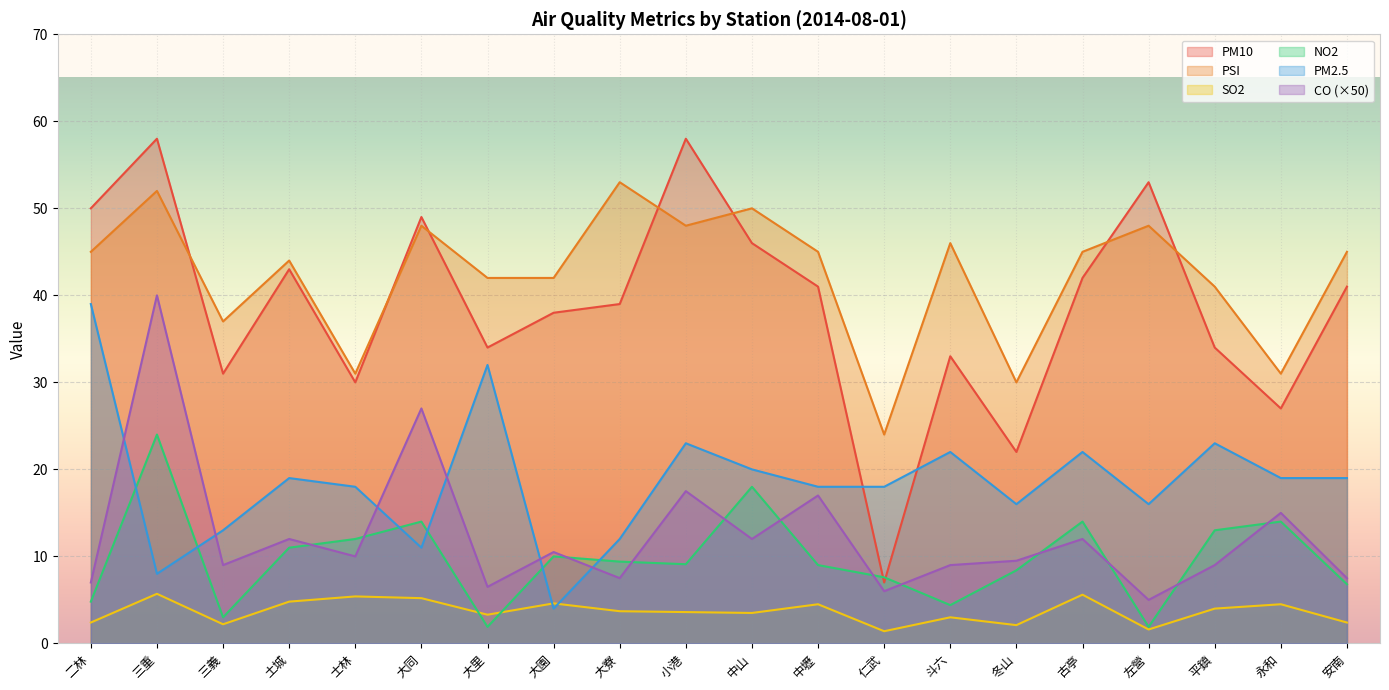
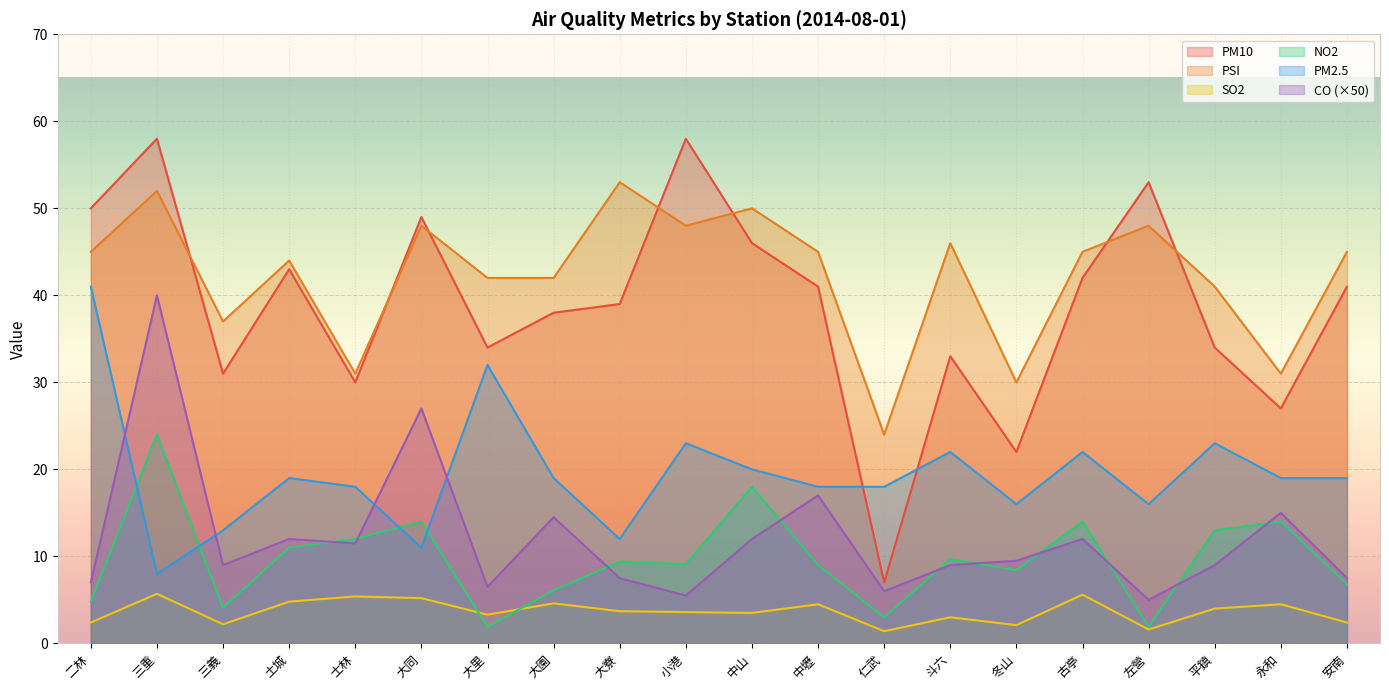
PM2.5, 二林: 39 -> 41
NO2, 三義: 3 -> 4
CO (×50), 士林: 10 -> 12
NO2, 大園: 10 -> 6
PM2.5, 大園: 4 -> 19
CO (×50), 大園: 11 -> 14
CO (×50), 小港: 18 -> 6
NO2, 仁武: 8 -> 3
NO2, 斗六: 4 -> 10
